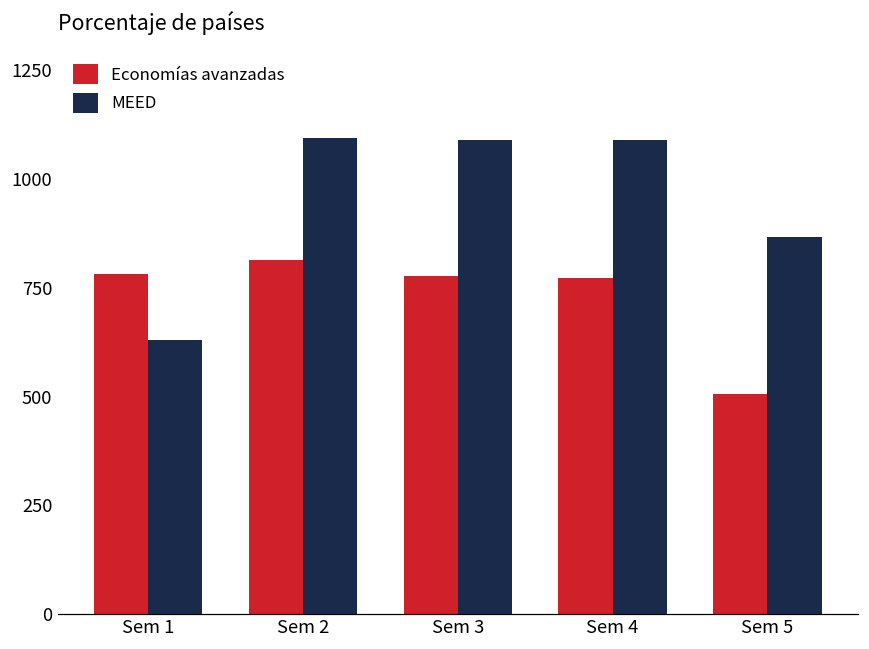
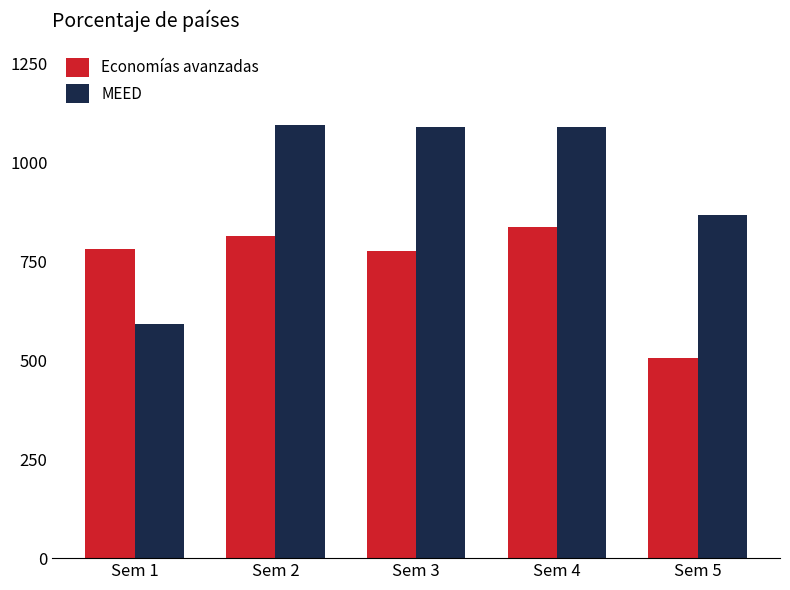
MEED, Sem 1: 630 -> 590
Economías avanzadas, Sem 4: 770 -> 840
